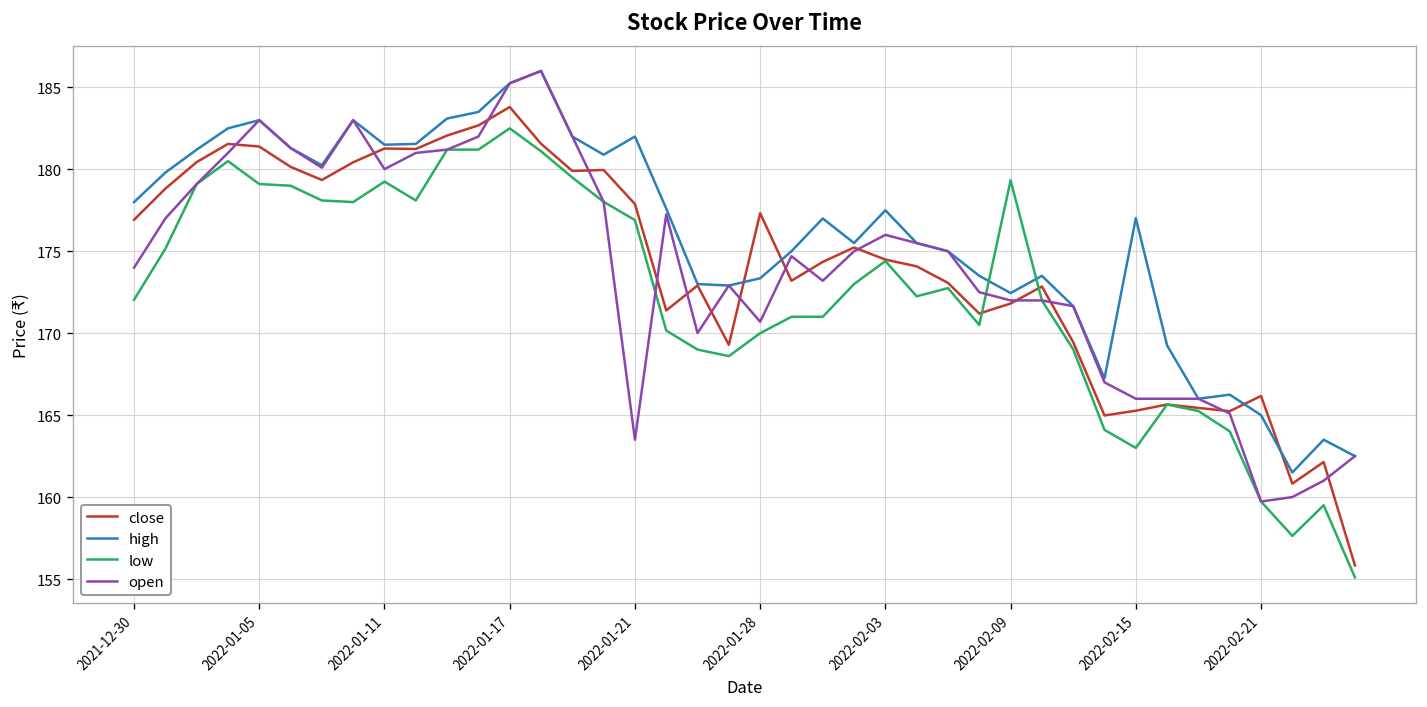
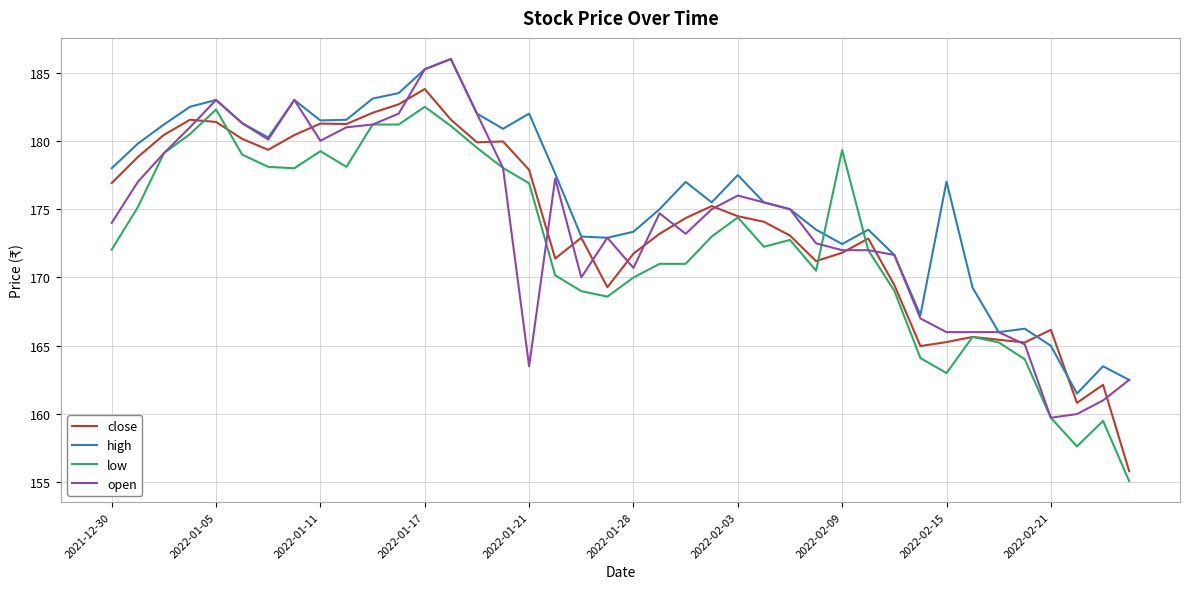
low, 2022-01-05: 179.1 -> 182.3
close, 2022-01-28: 177.3 -> 171.8
